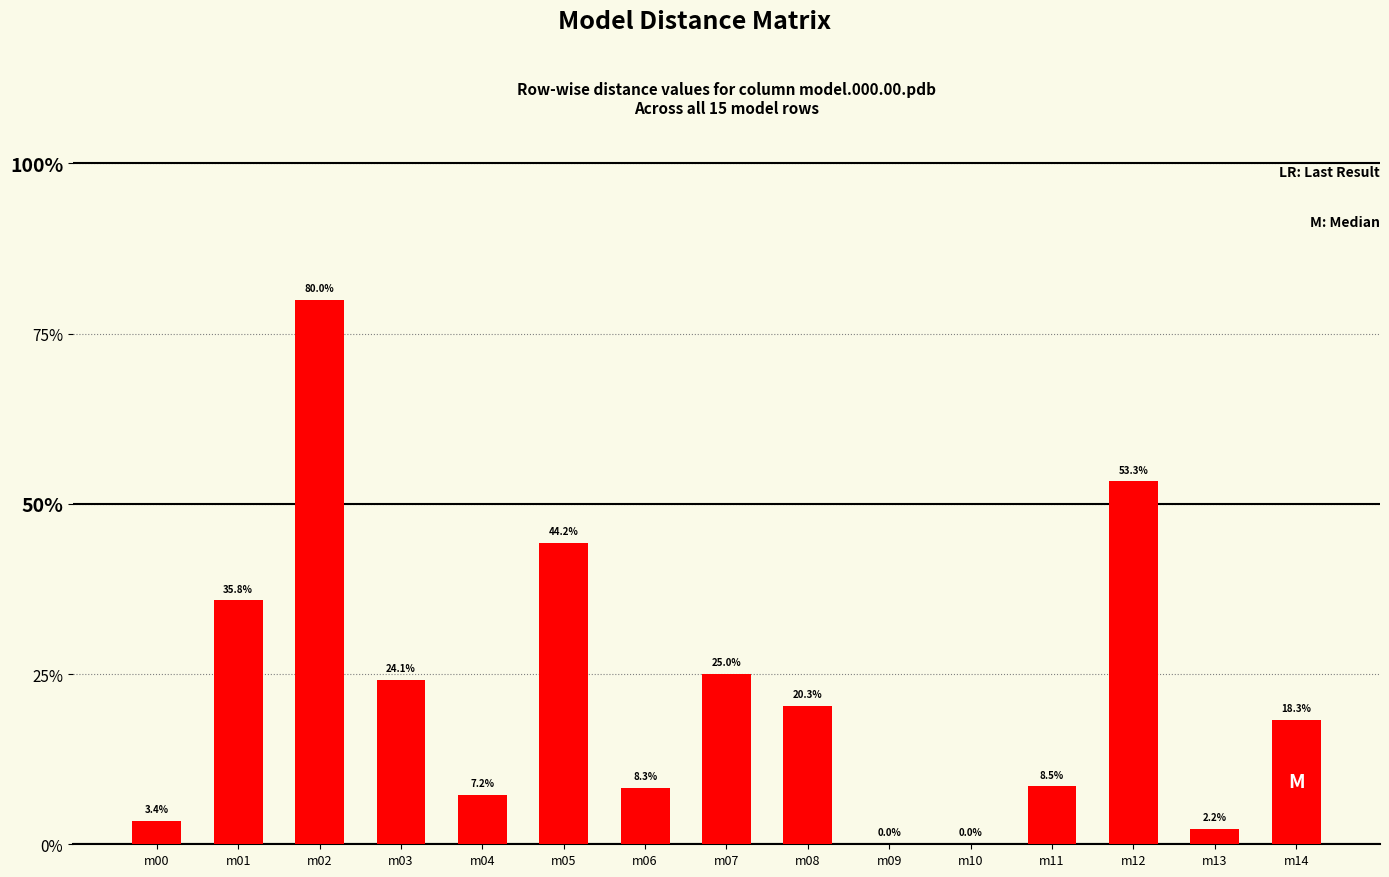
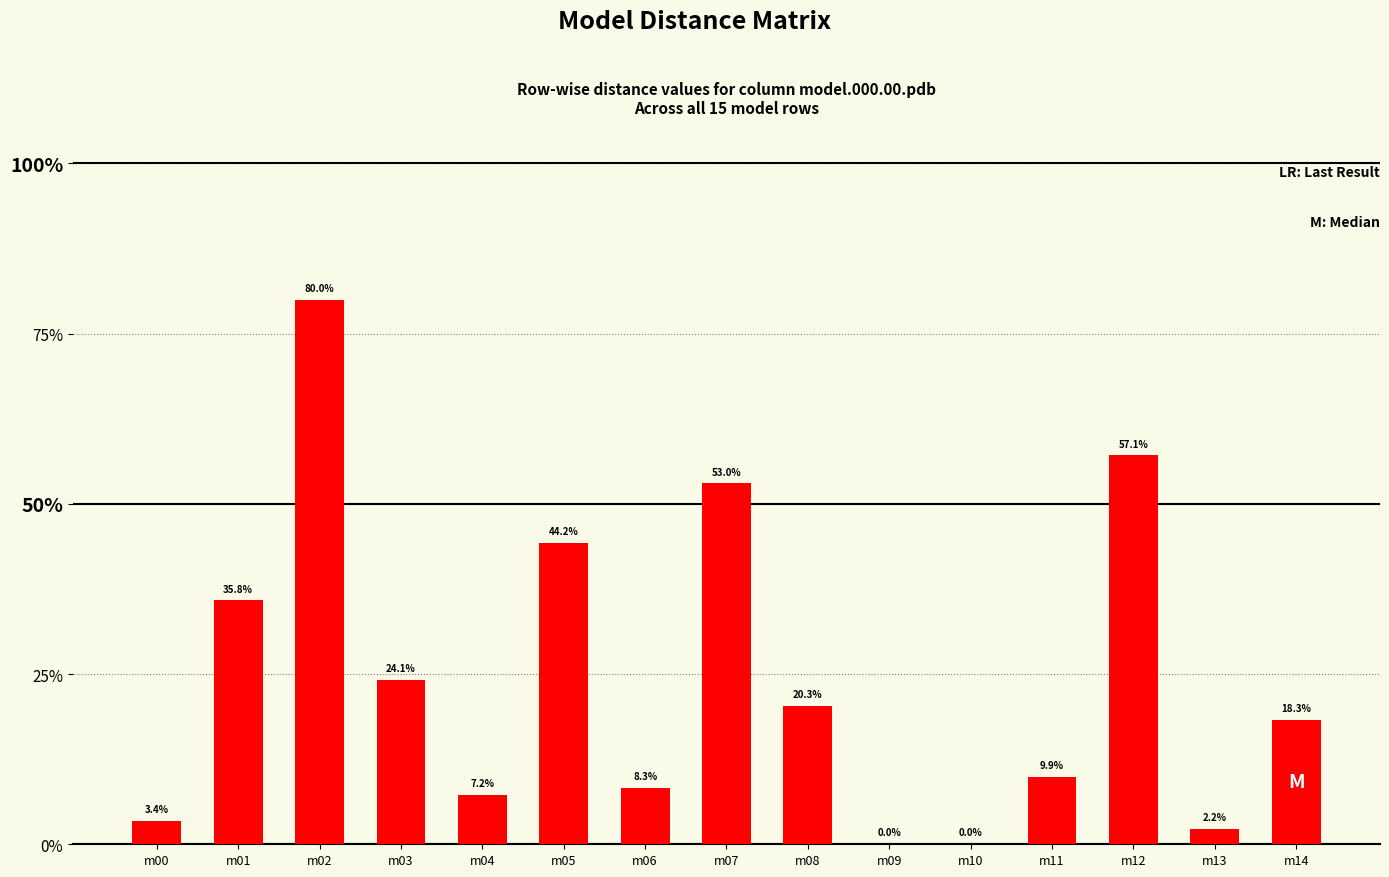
m07: 25.0% -> 53.0%
m11: 8.5% -> 9.9%
m12: 53.3% -> 57.1%
